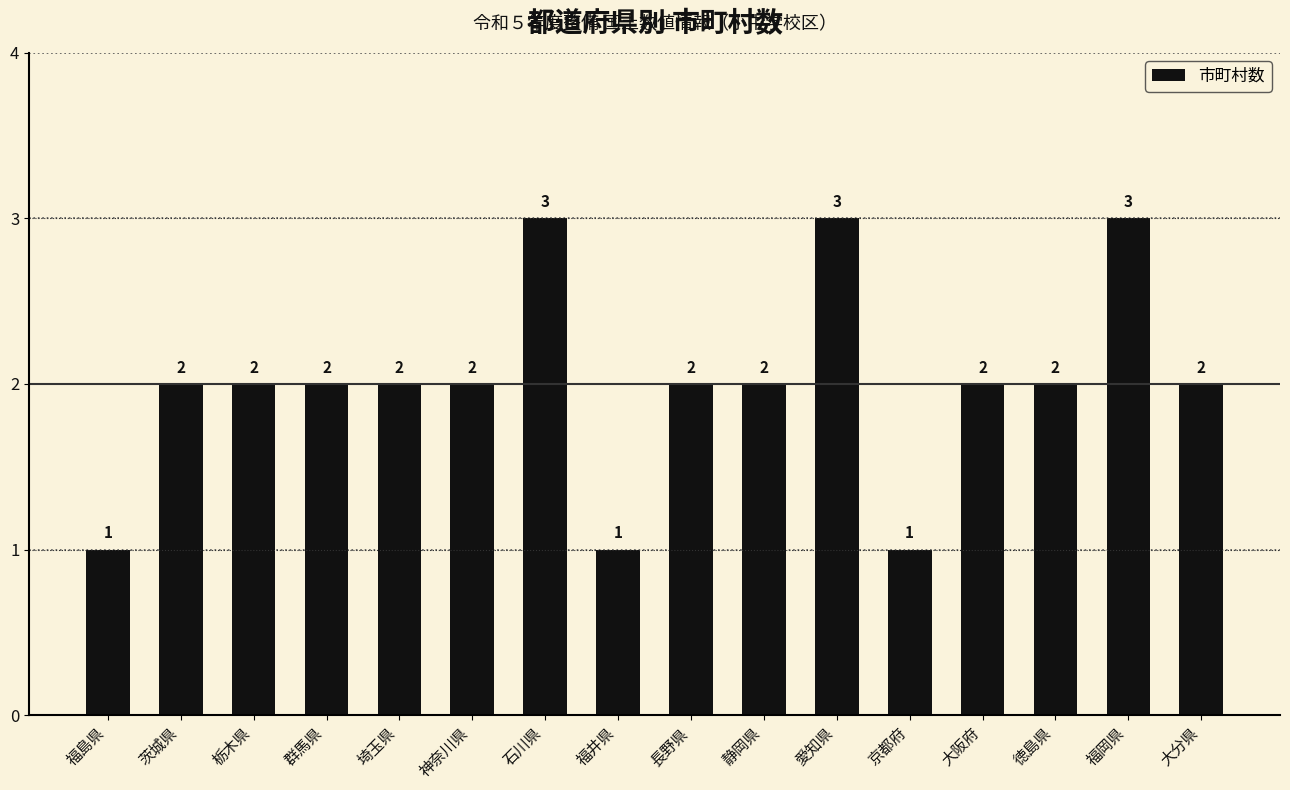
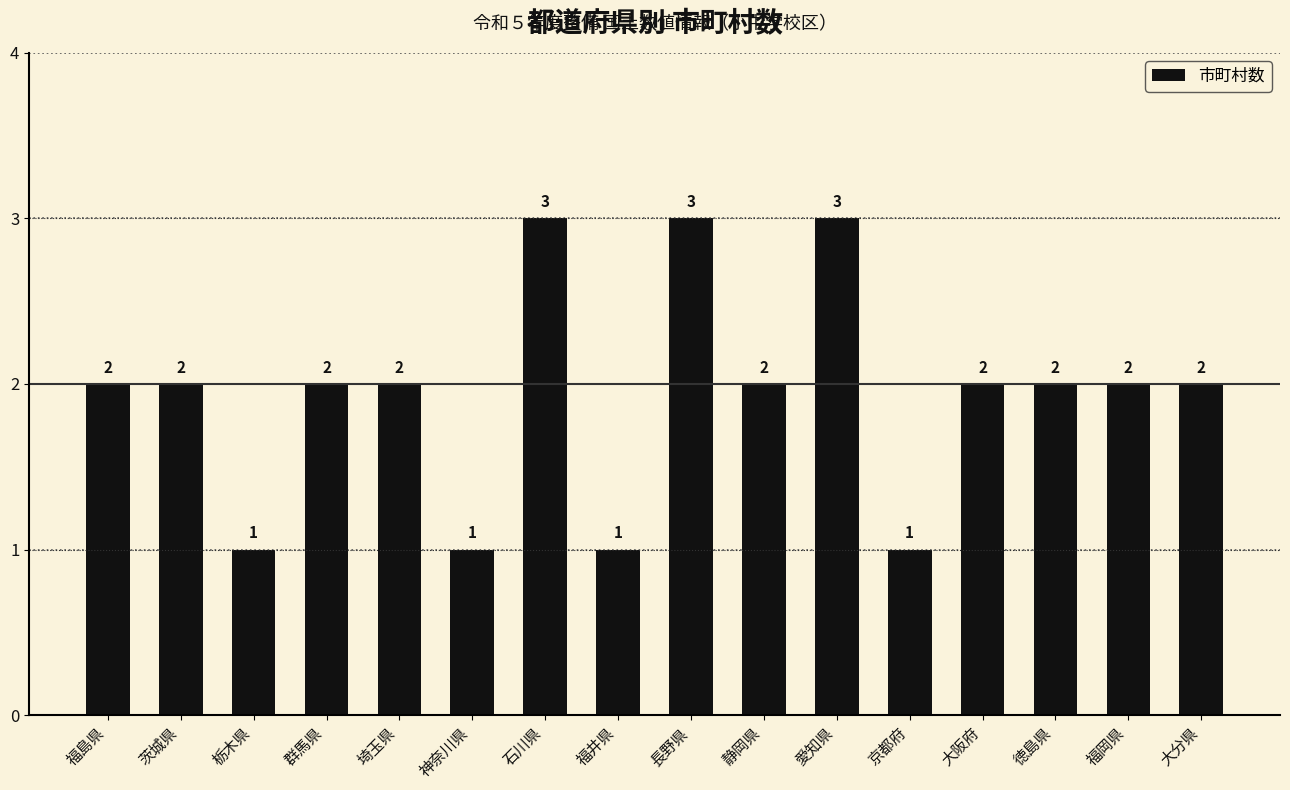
福島県: 1 -> 2
栃木県: 2 -> 1
神奈川県: 2 -> 1
長野県: 2 -> 3
福岡県: 3 -> 2
